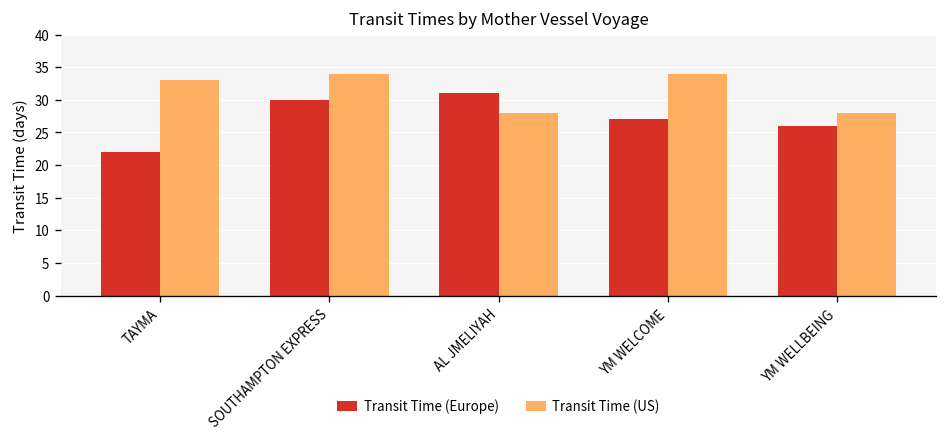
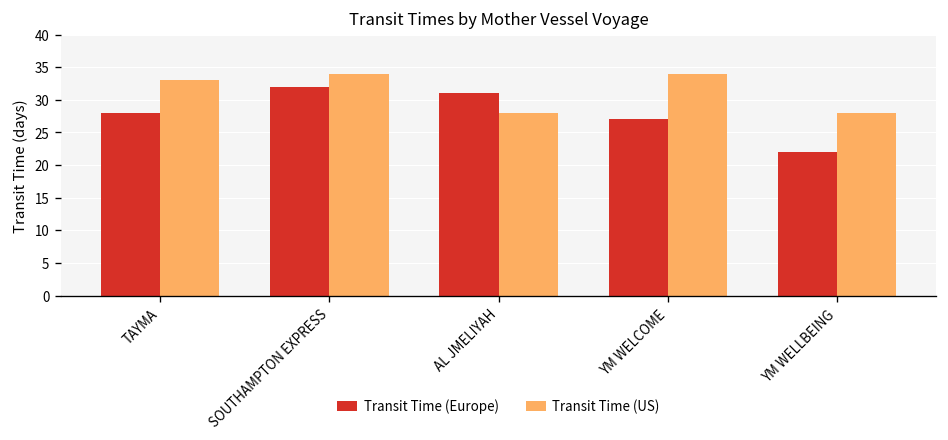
Transit Time (Europe), TAYMA: 22 -> 28
Transit Time (Europe), SOUTHAMPTON EXPRESS: 30 -> 32
Transit Time (Europe), YM WELLBEING: 26 -> 22
